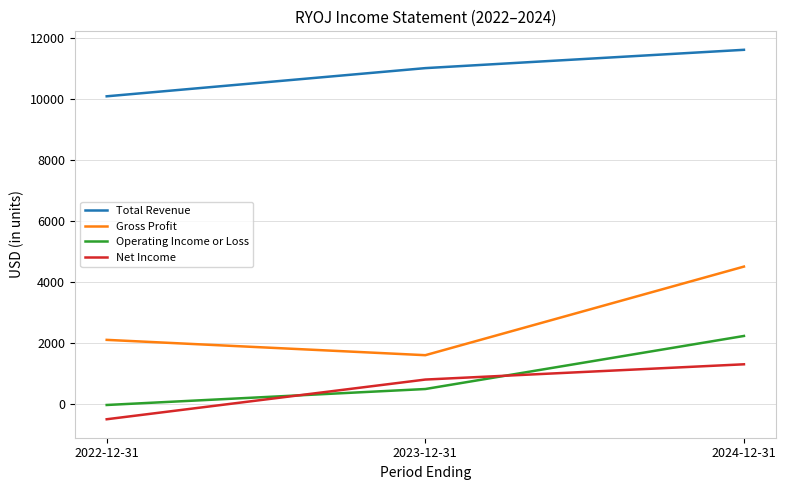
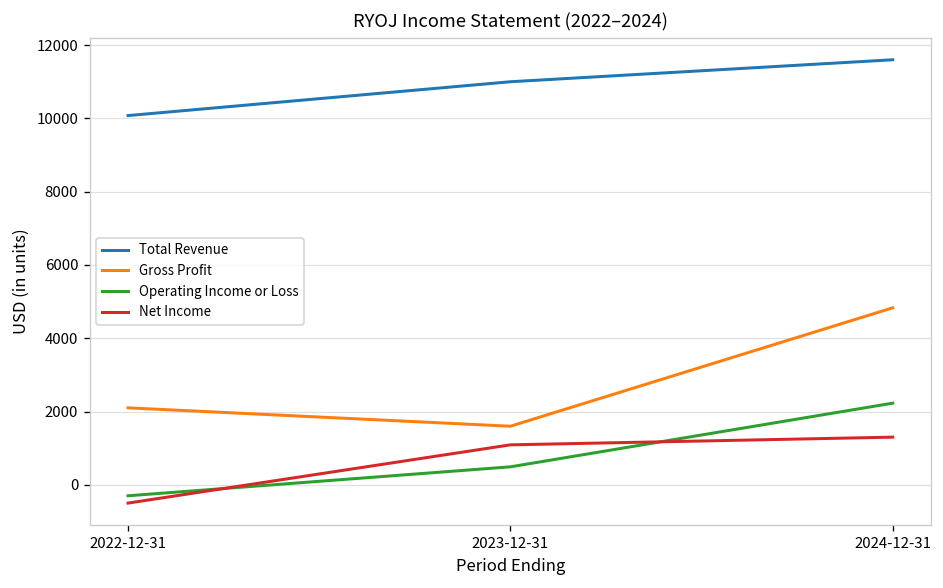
Operating Income or Loss, 2022-12-31: 0 -> -300
Net Income, 2023-12-31: 800 -> 1100
Gross Profit, 2024-12-31: 4500 -> 4800
